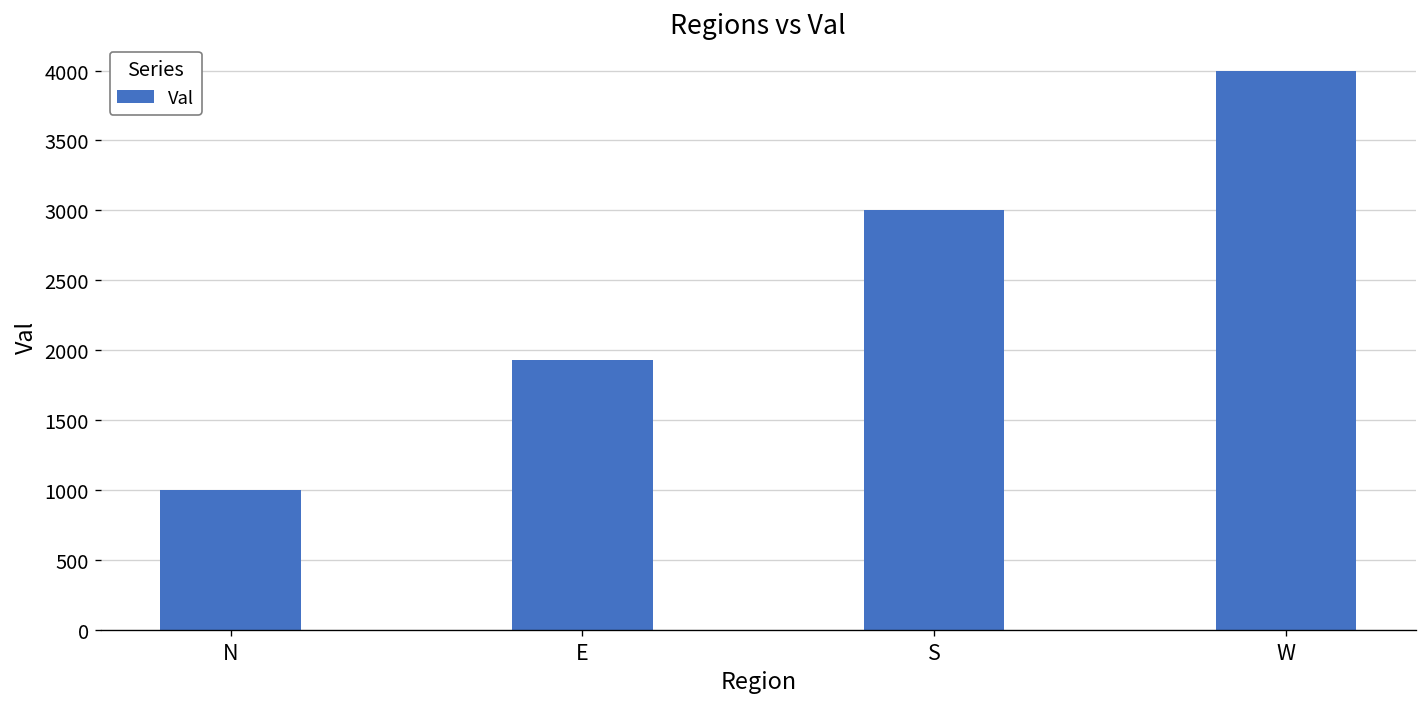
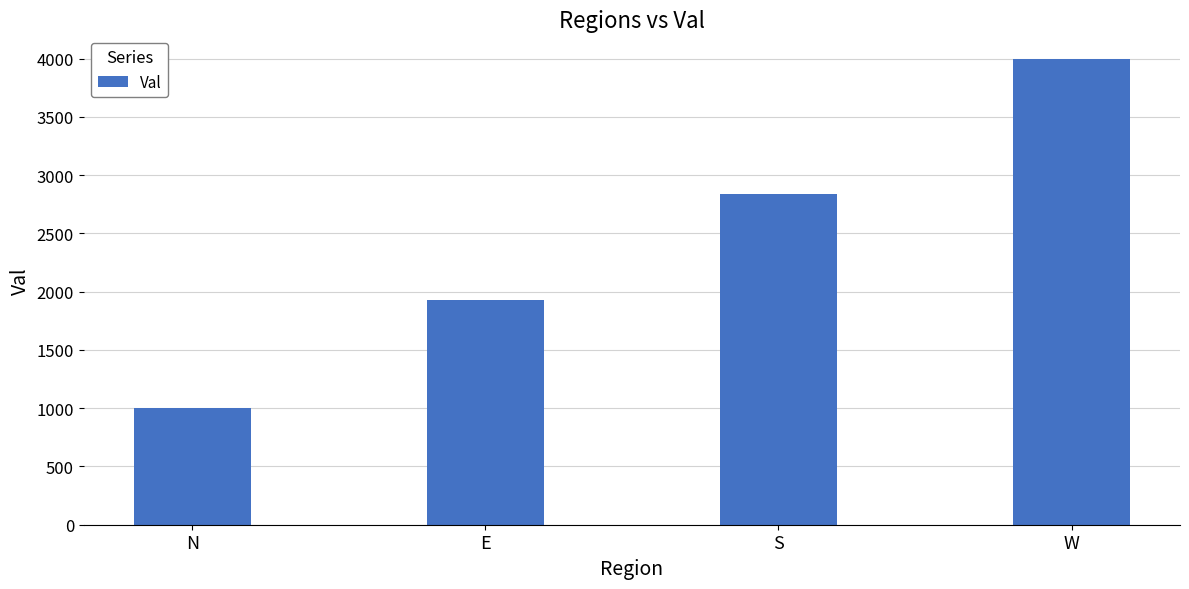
S: 3000 -> 2840
